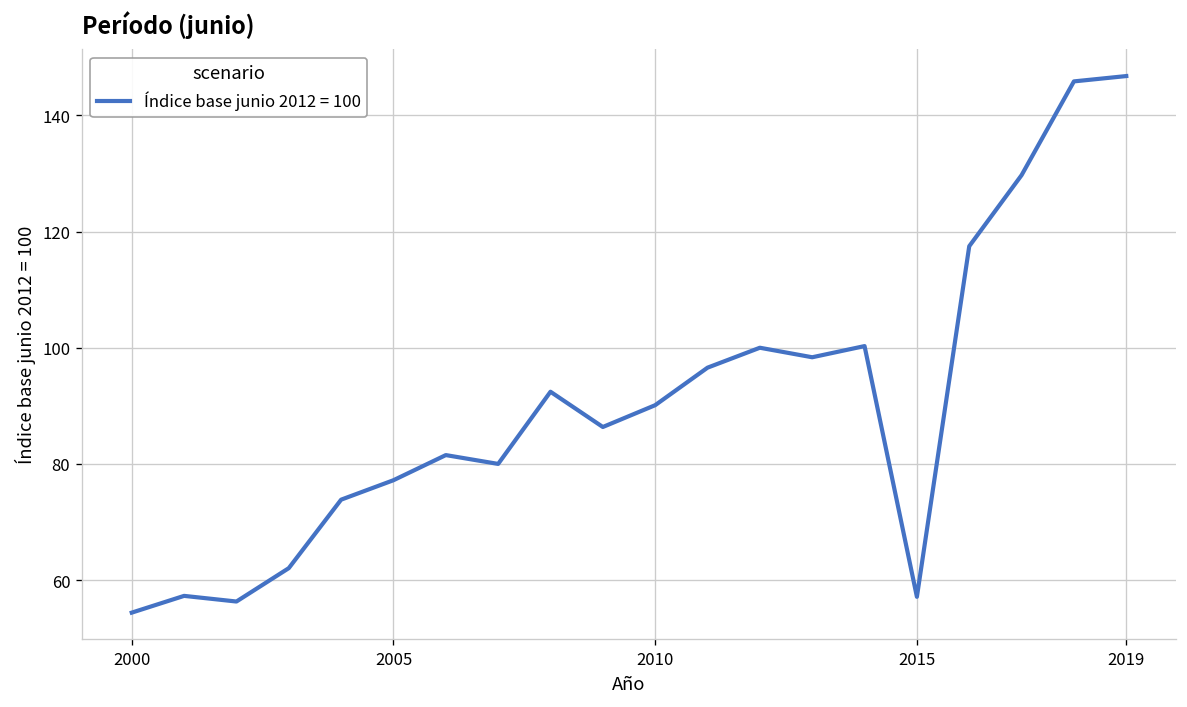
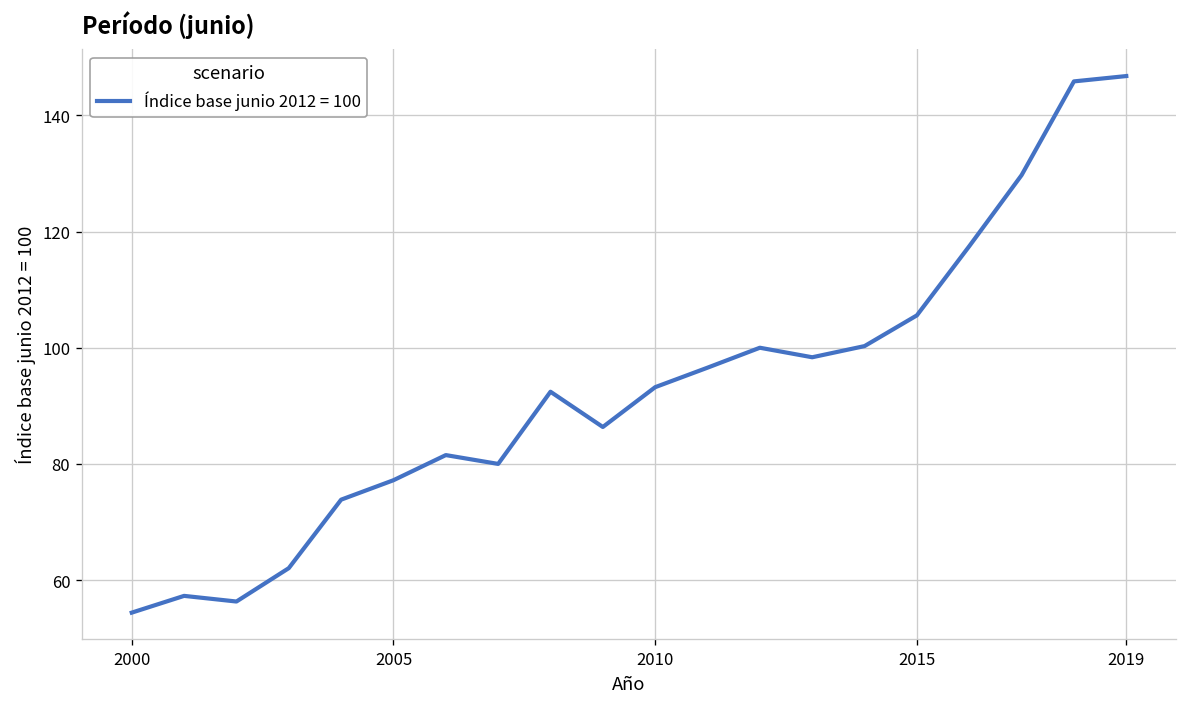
2010: 90 -> 93
2015: 57 -> 106
